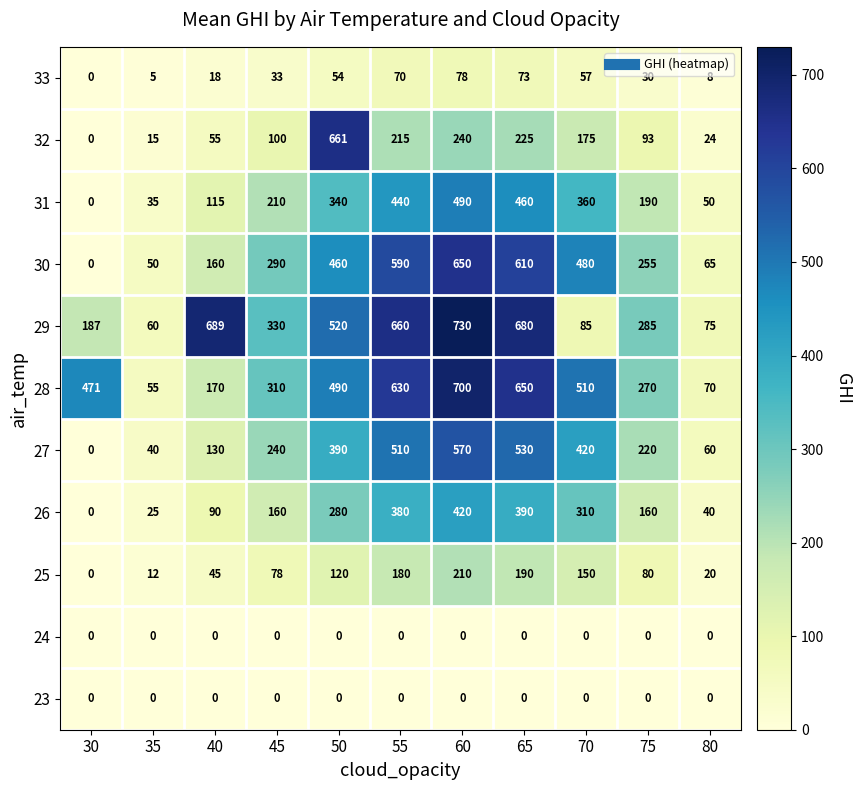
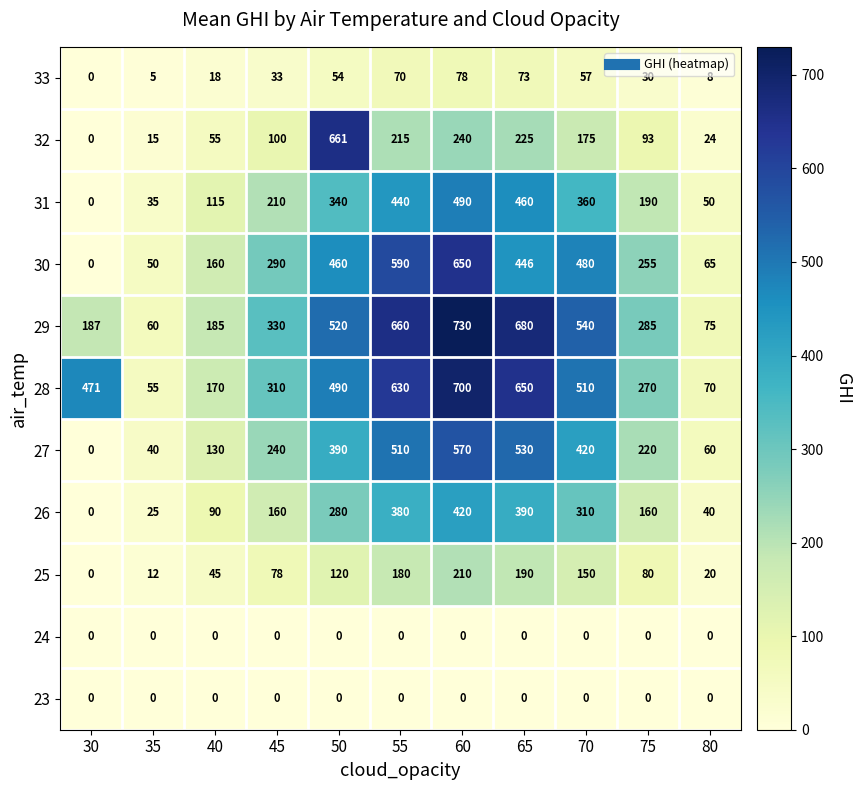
30, 65: 610 -> 446
29, 40: 689 -> 185
29, 70: 85 -> 540
